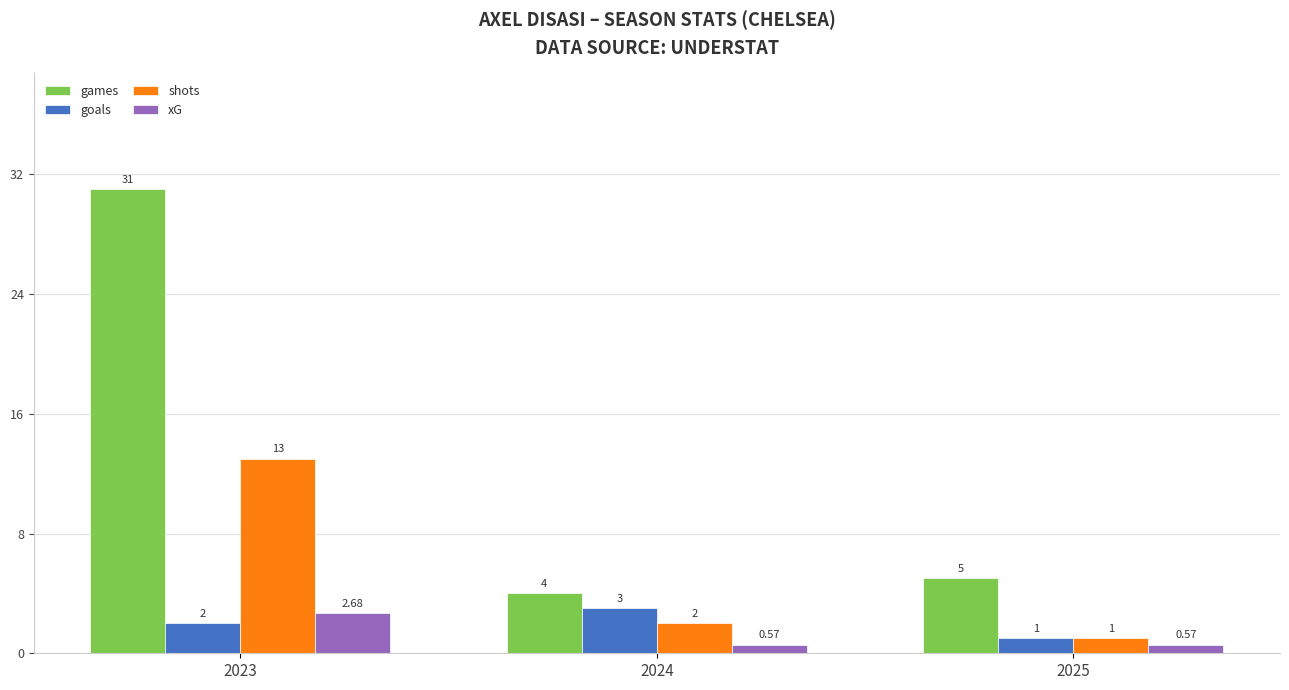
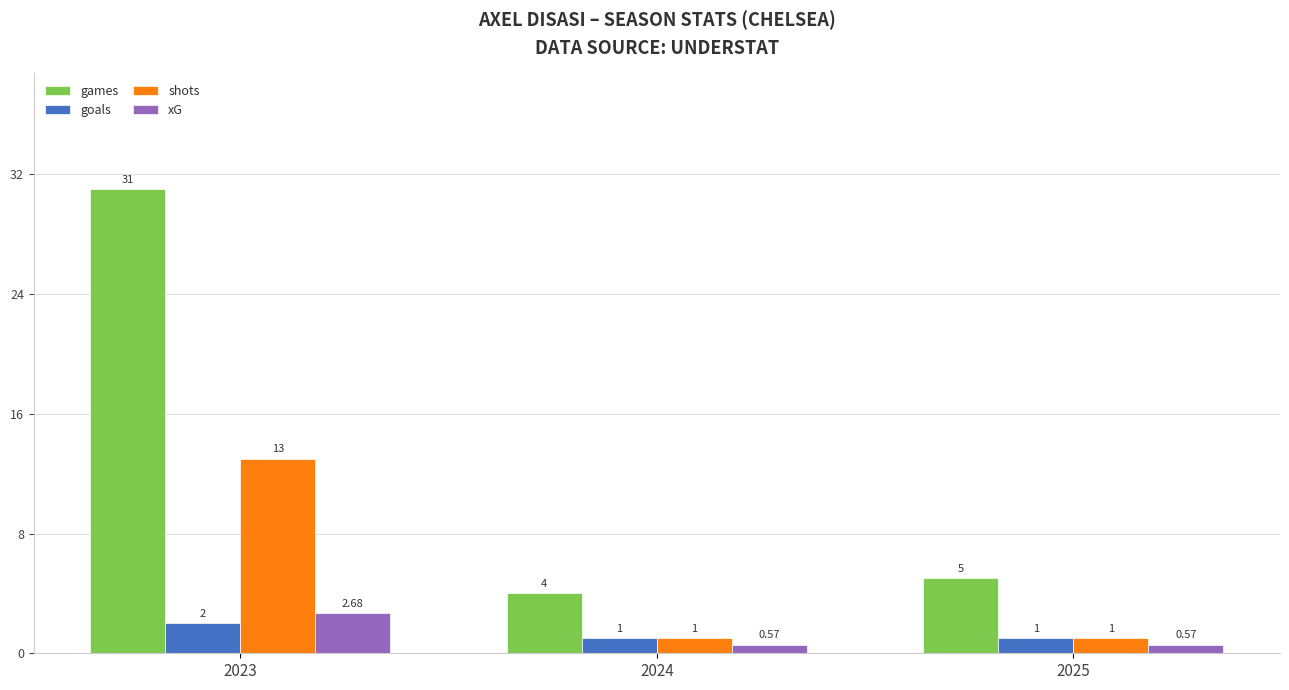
goals, 2024: 3 -> 1
shots, 2024: 2 -> 1
